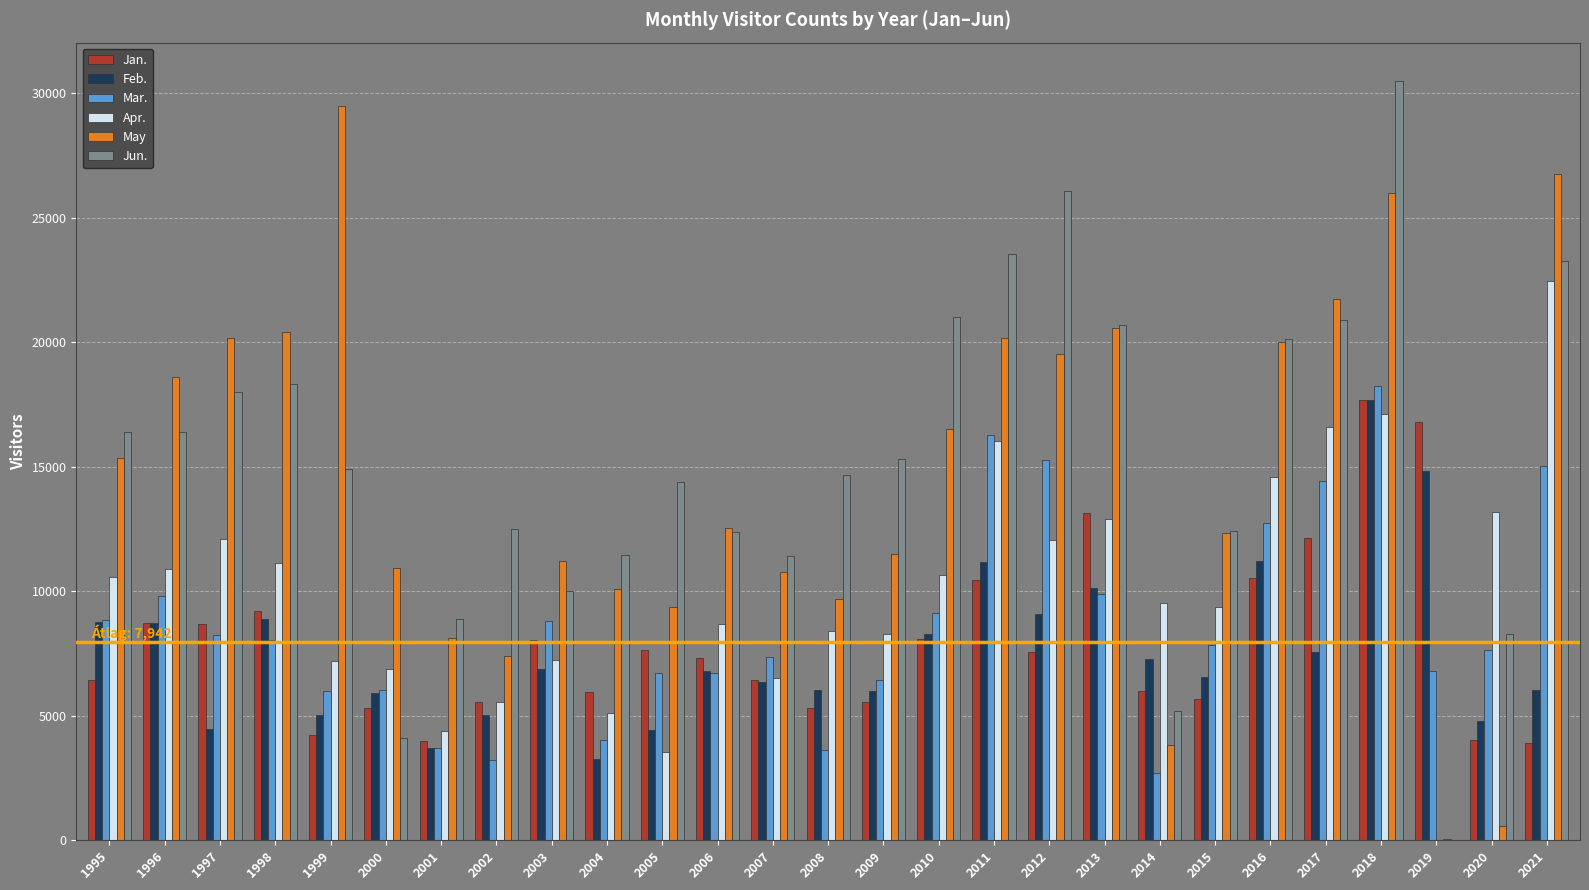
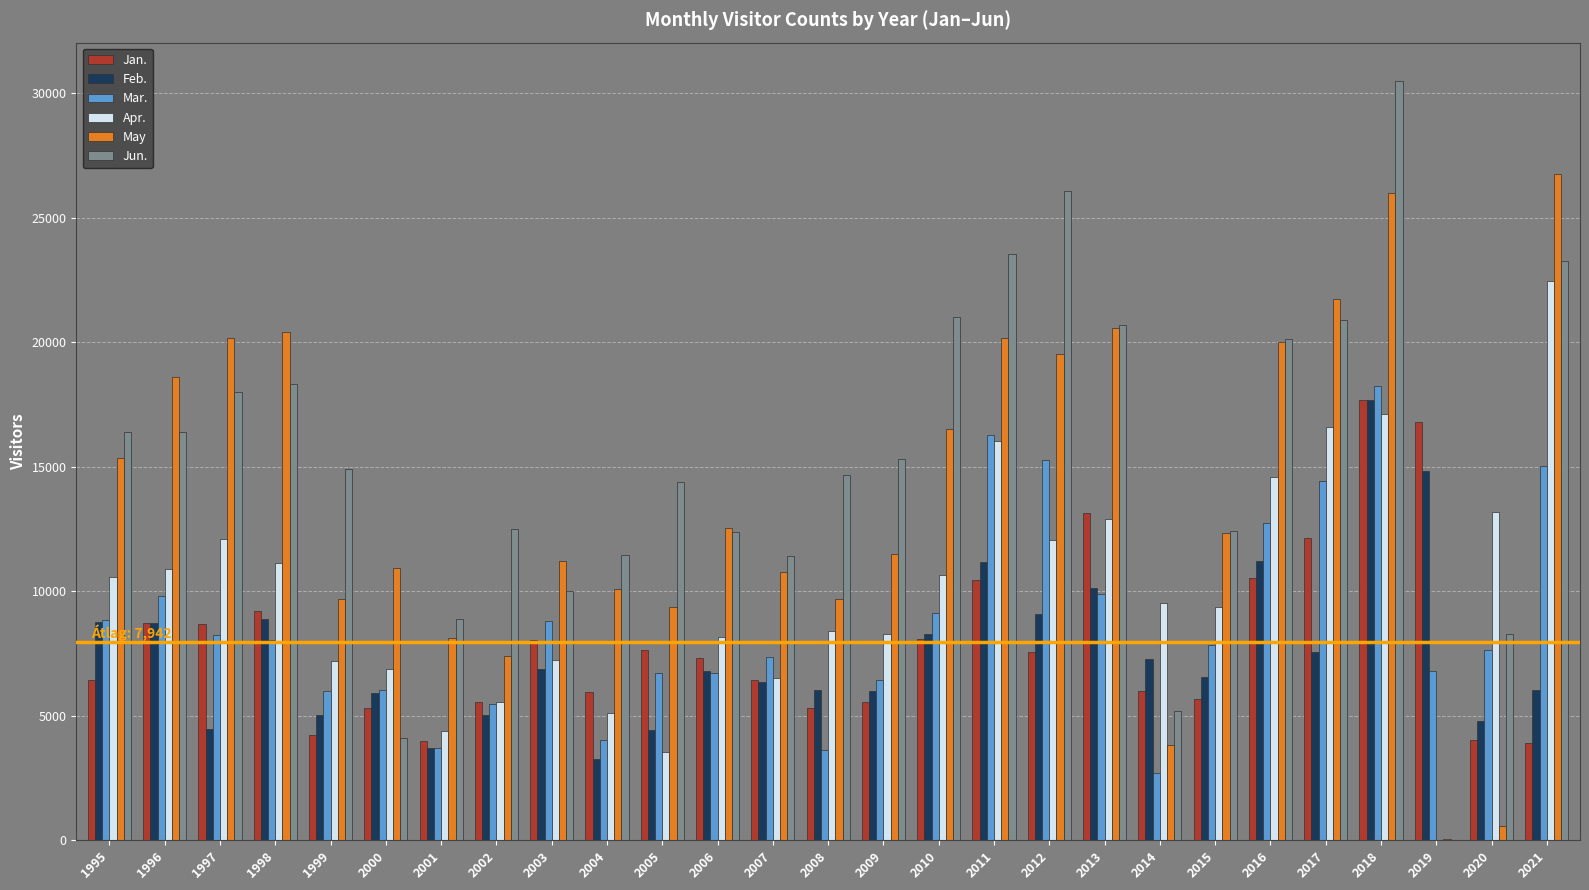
May, 1999: 29500 -> 9700
Mar., 2002: 3200 -> 5500
Apr., 2006: 8700 -> 8100
